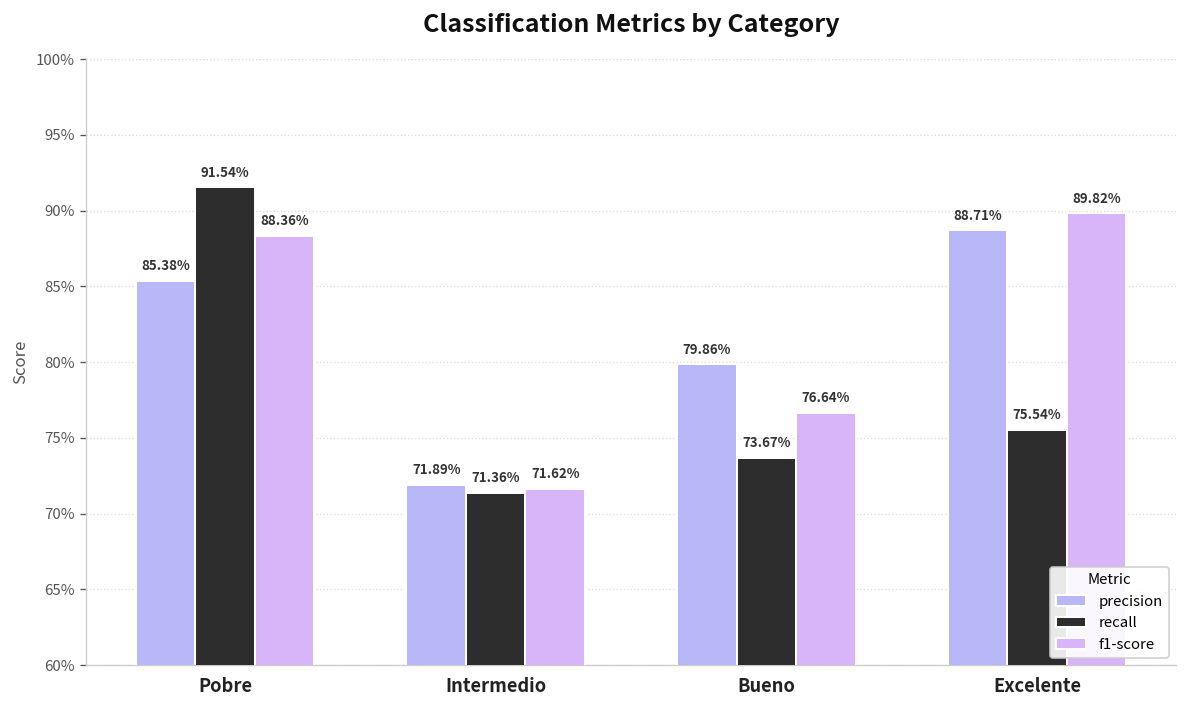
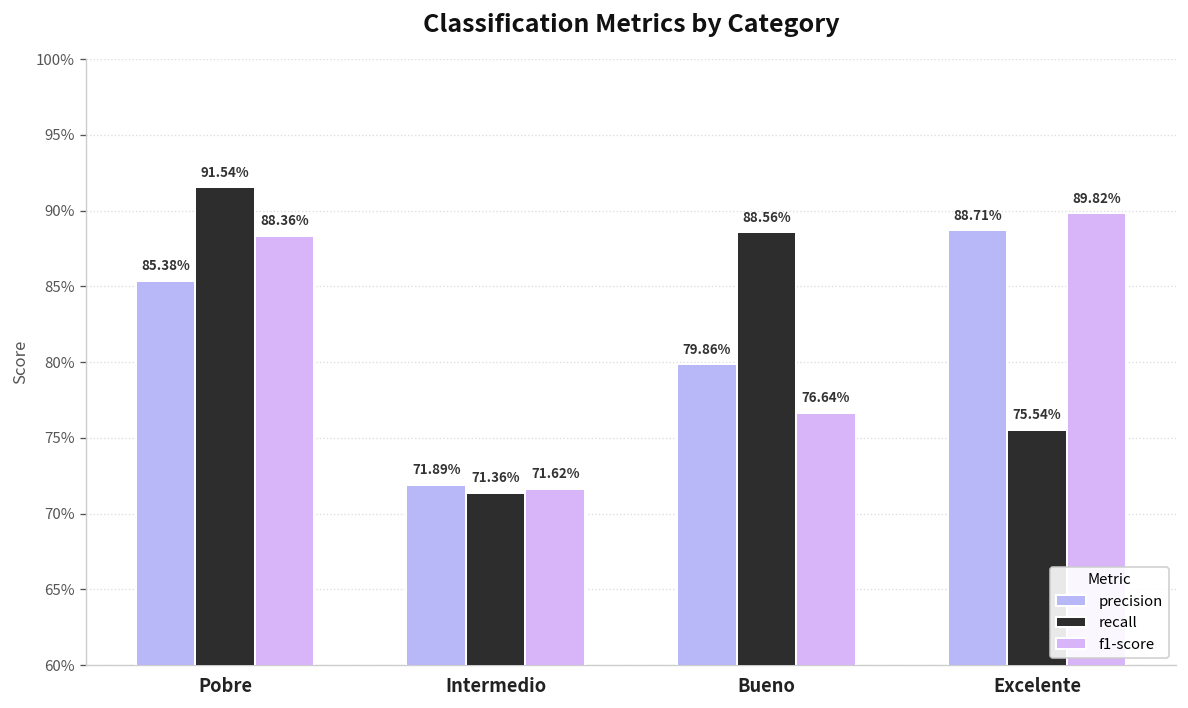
recall, Bueno: 73.67% -> 88.56%
